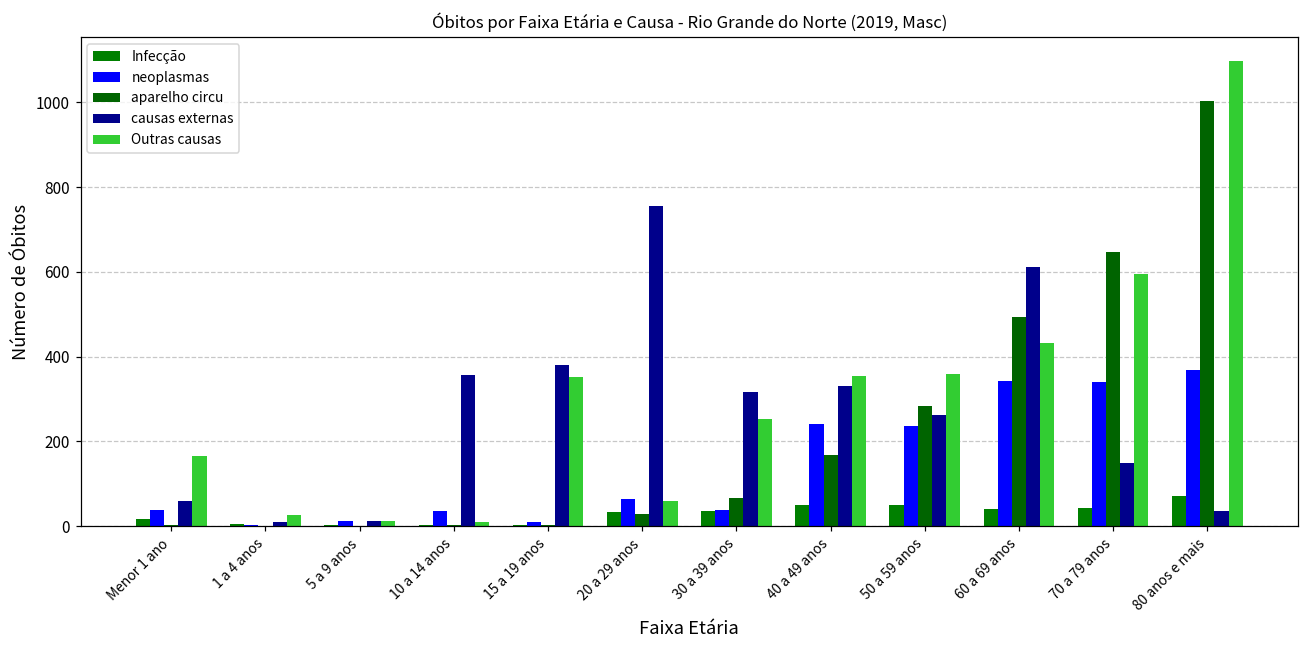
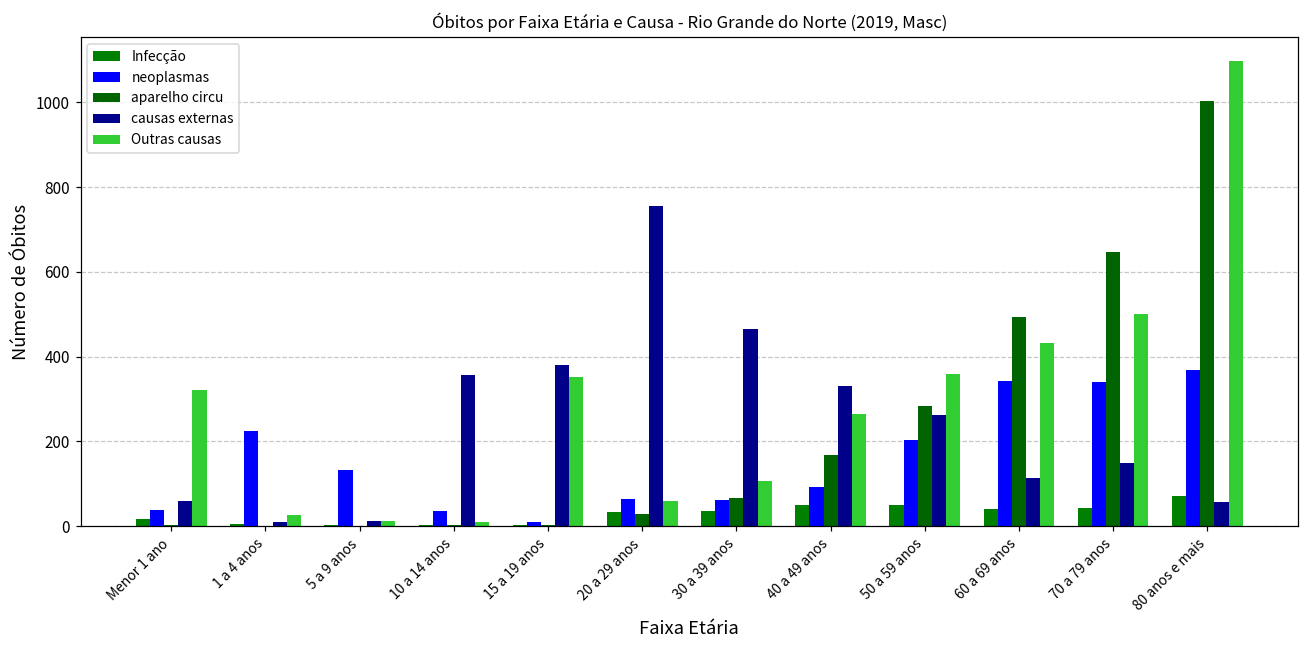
Outras causas, Menor 1 ano: 170 -> 320
neoplasmas, 1 a 4 anos: 0 -> 230
neoplasmas, 5 a 9 anos: 10 -> 130
neoplasmas, 30 a 39 anos: 40 -> 60
causas externas, 30 a 39 anos: 320 -> 460
Outras causas, 30 a 39 anos: 250 -> 110
neoplasmas, 40 a 49 anos: 240 -> 90
Outras causas, 40 a 49 anos: 360 -> 270
neoplasmas, 50 a 59 anos: 240 -> 200
causas externas, 60 a 69 anos: 610 -> 110
Outras causas, 70 a 79 anos: 590 -> 500
causas externas, 80 anos e mais: 40 -> 60
